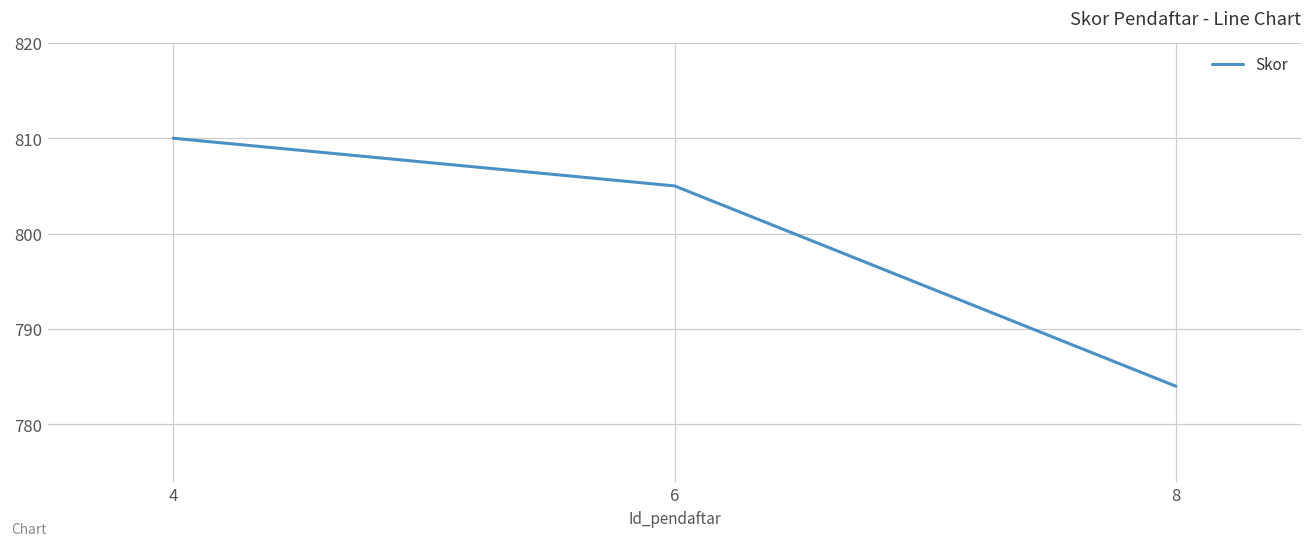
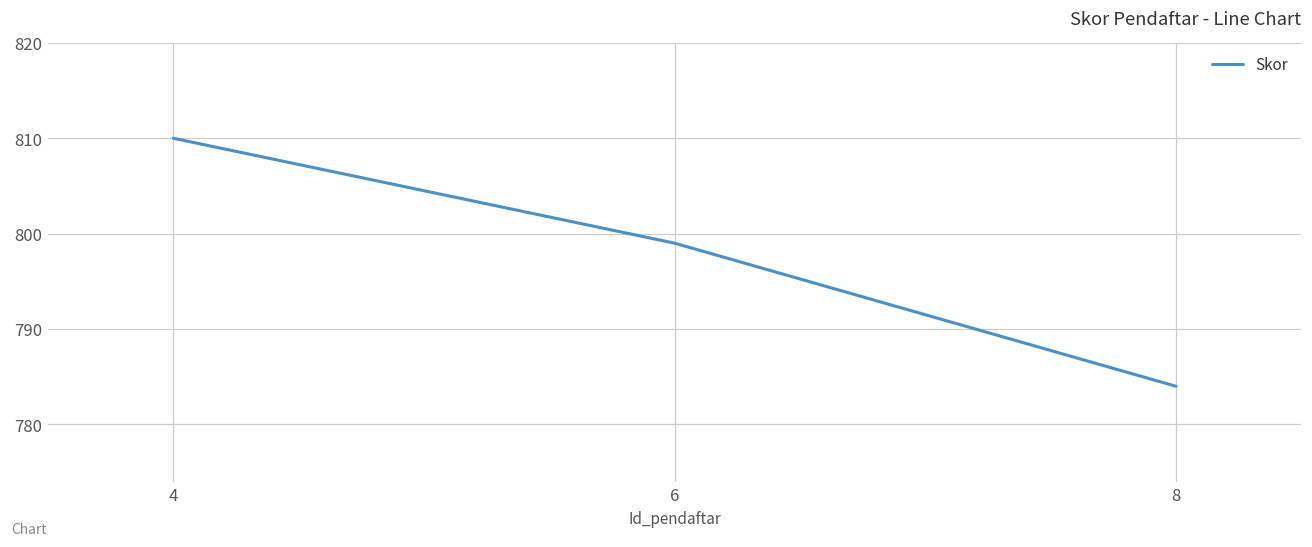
6: 805 -> 799
